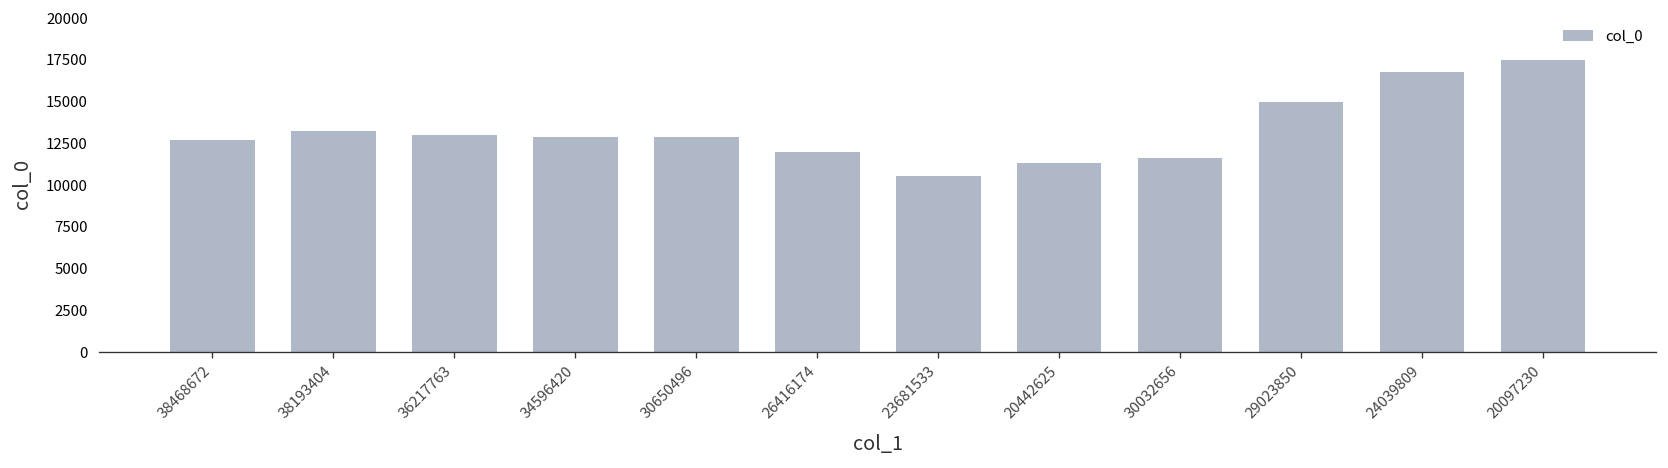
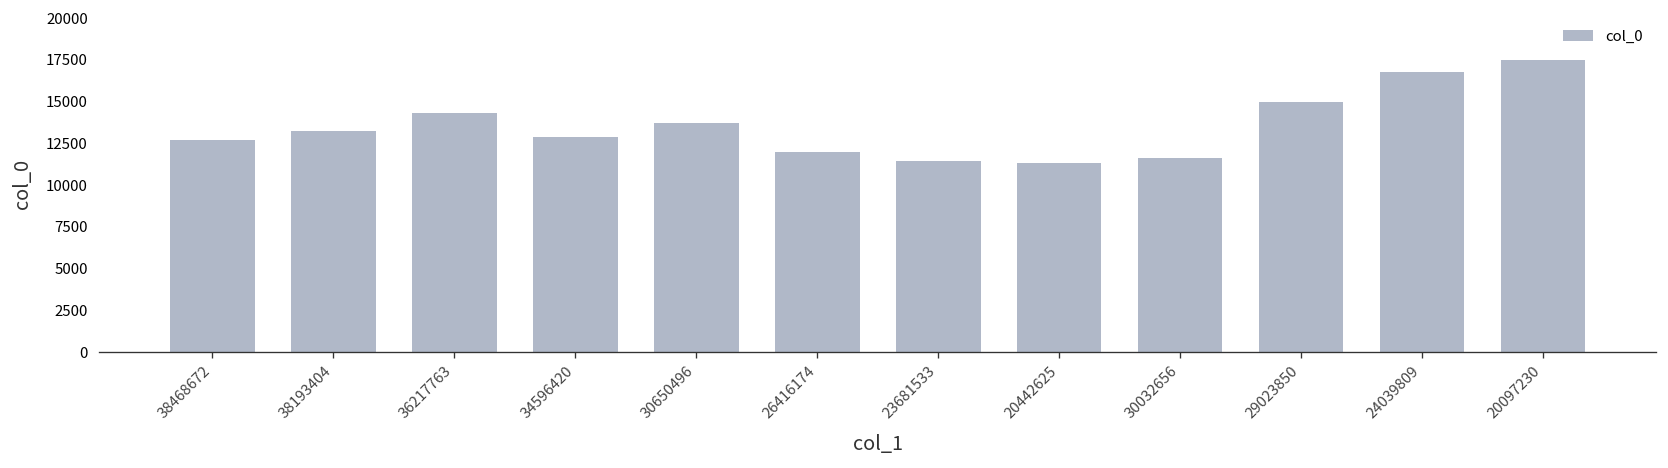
36217763: 13000 -> 14300
30650496: 12900 -> 13700
23681533: 10600 -> 11400
